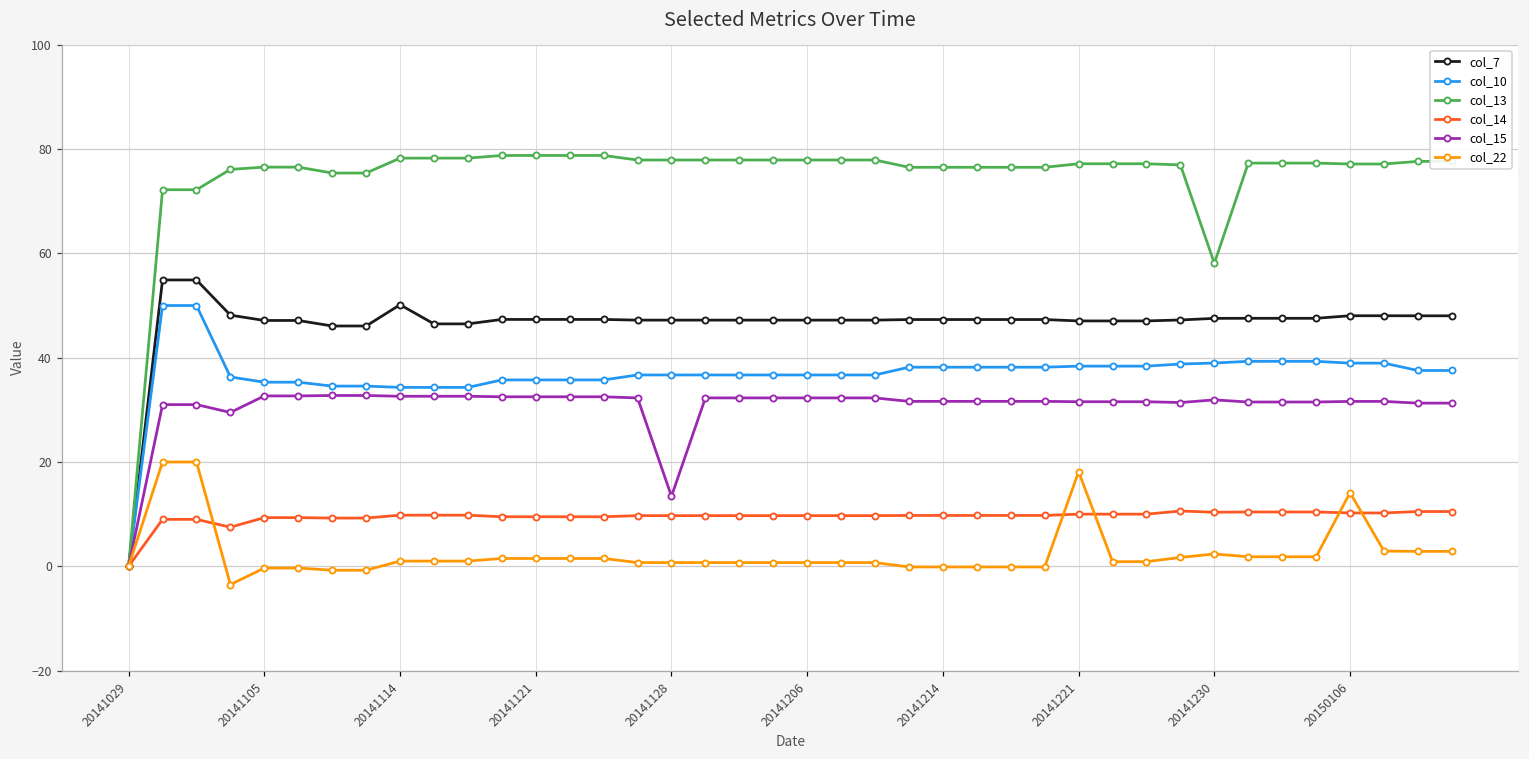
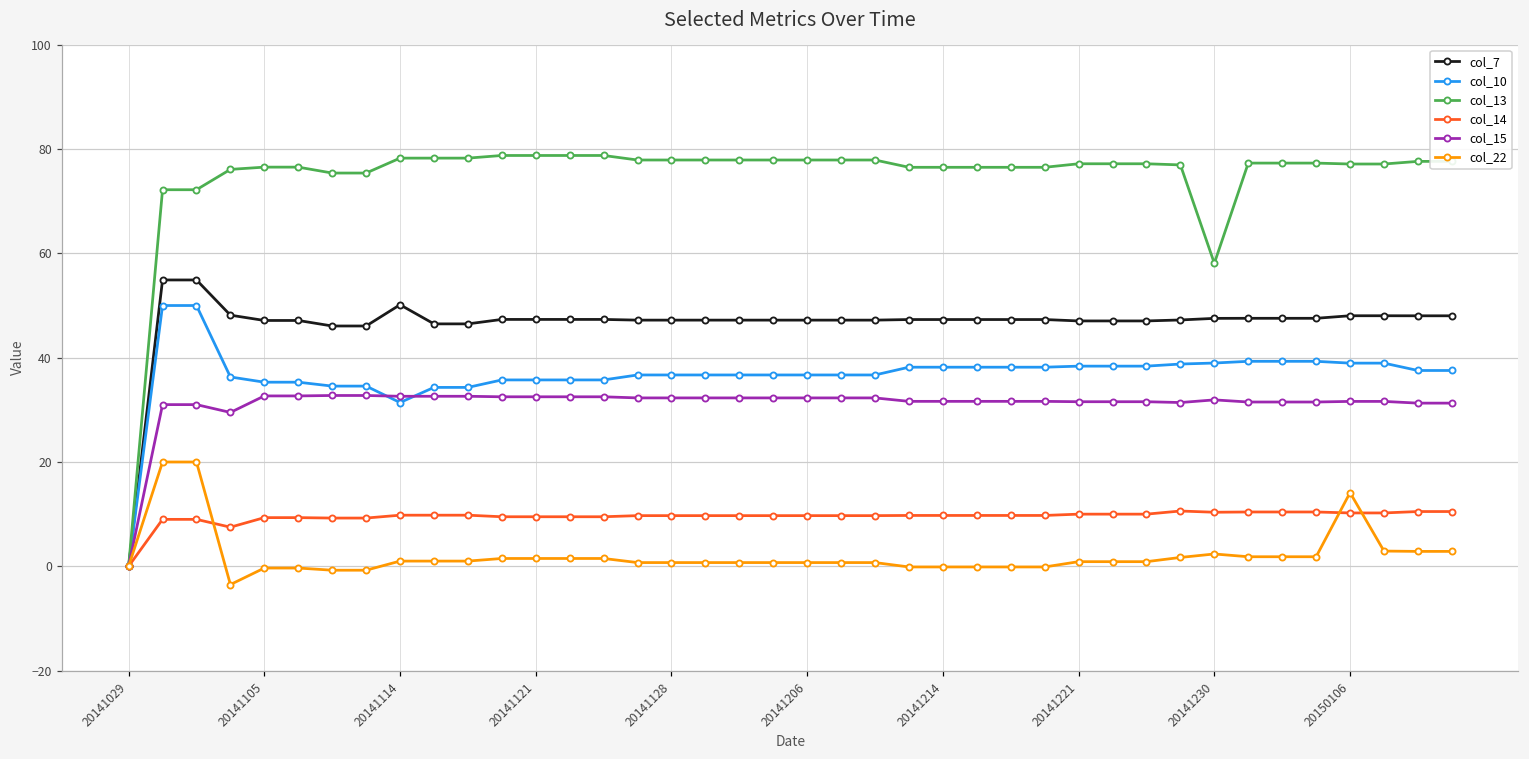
col_10, 20141114: 34 -> 31
col_15, 20141128: 13 -> 32
col_22, 20141221: 18 -> 1
